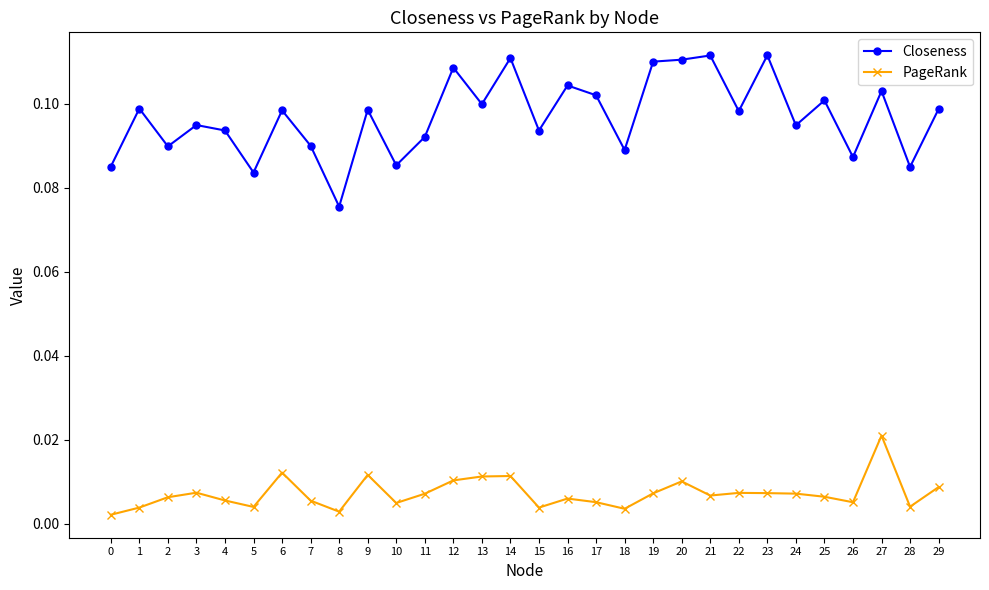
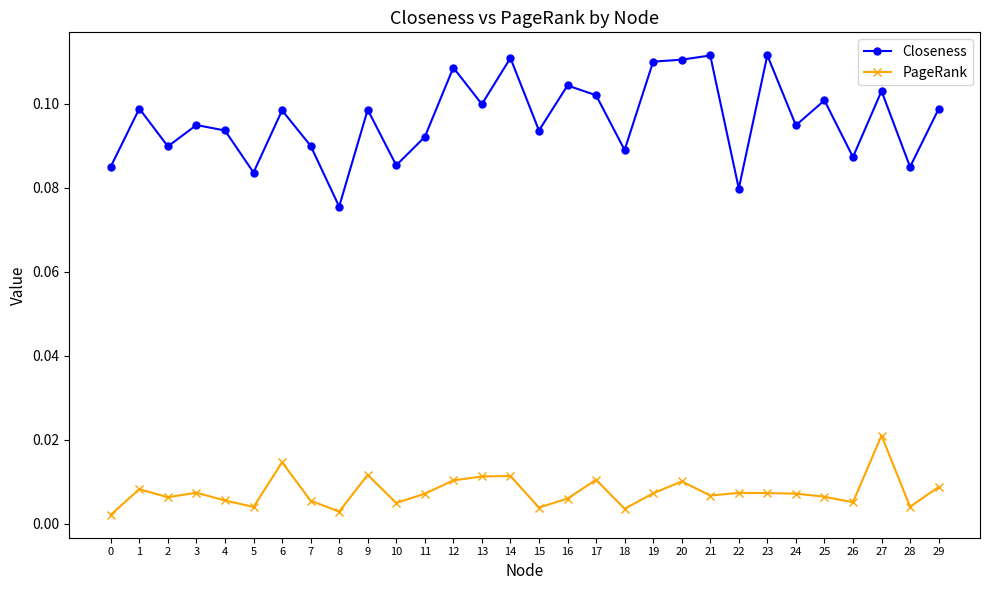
PageRank, 1: 0.004 -> 0.008
PageRank, 6: 0.012 -> 0.015
PageRank, 17: 0.005 -> 0.010
Closeness, 22: 0.098 -> 0.080
